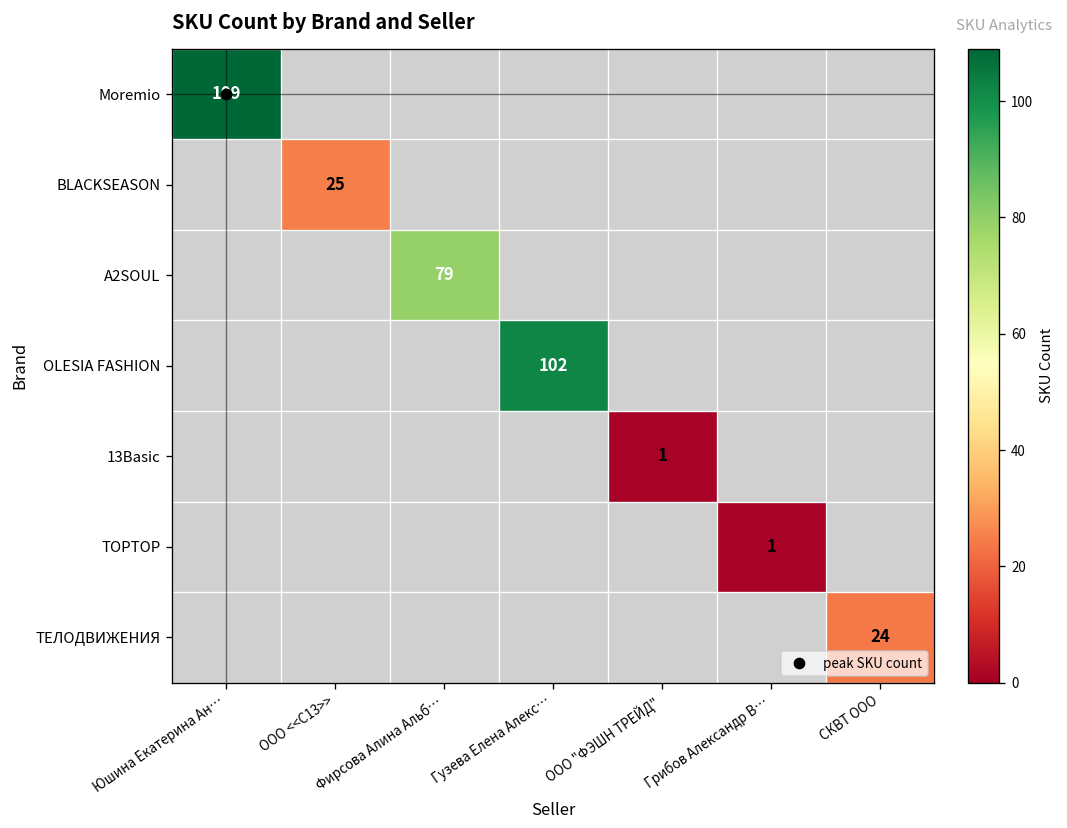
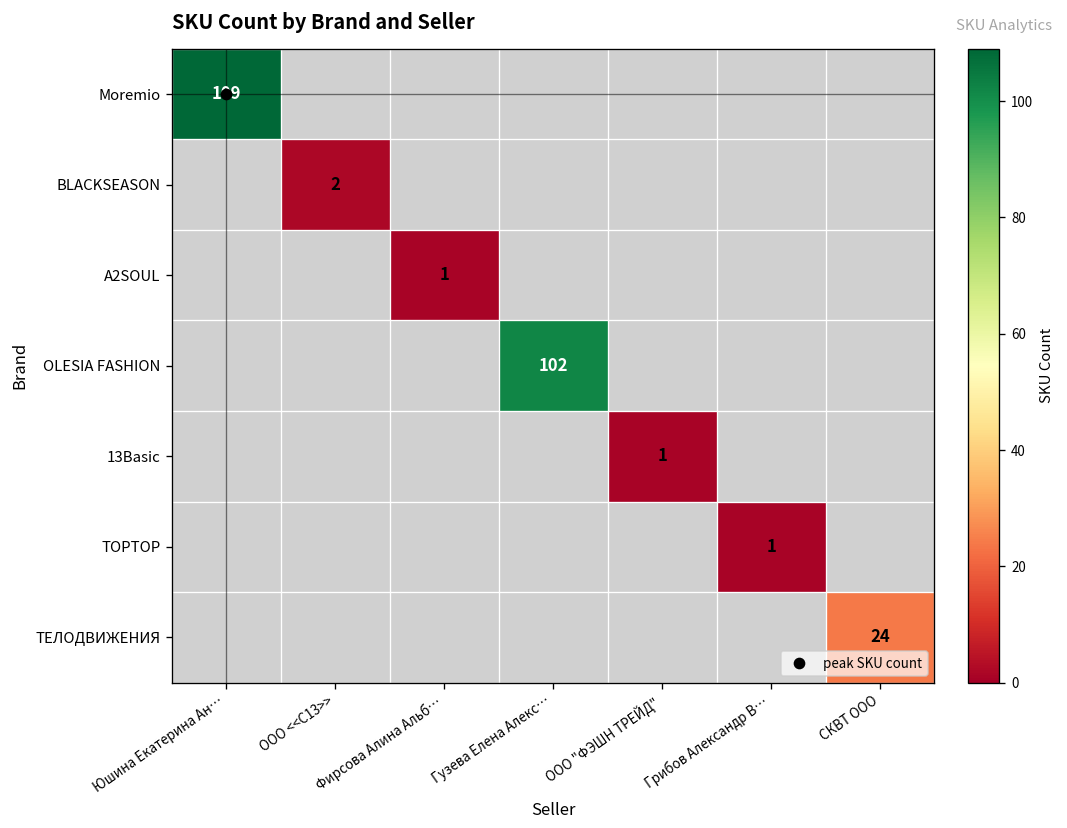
BLACKSEASON, ООО <<C13>>: 25 -> 2
A2SOUL, Фирсова Алина Альб…: 79 -> 1
